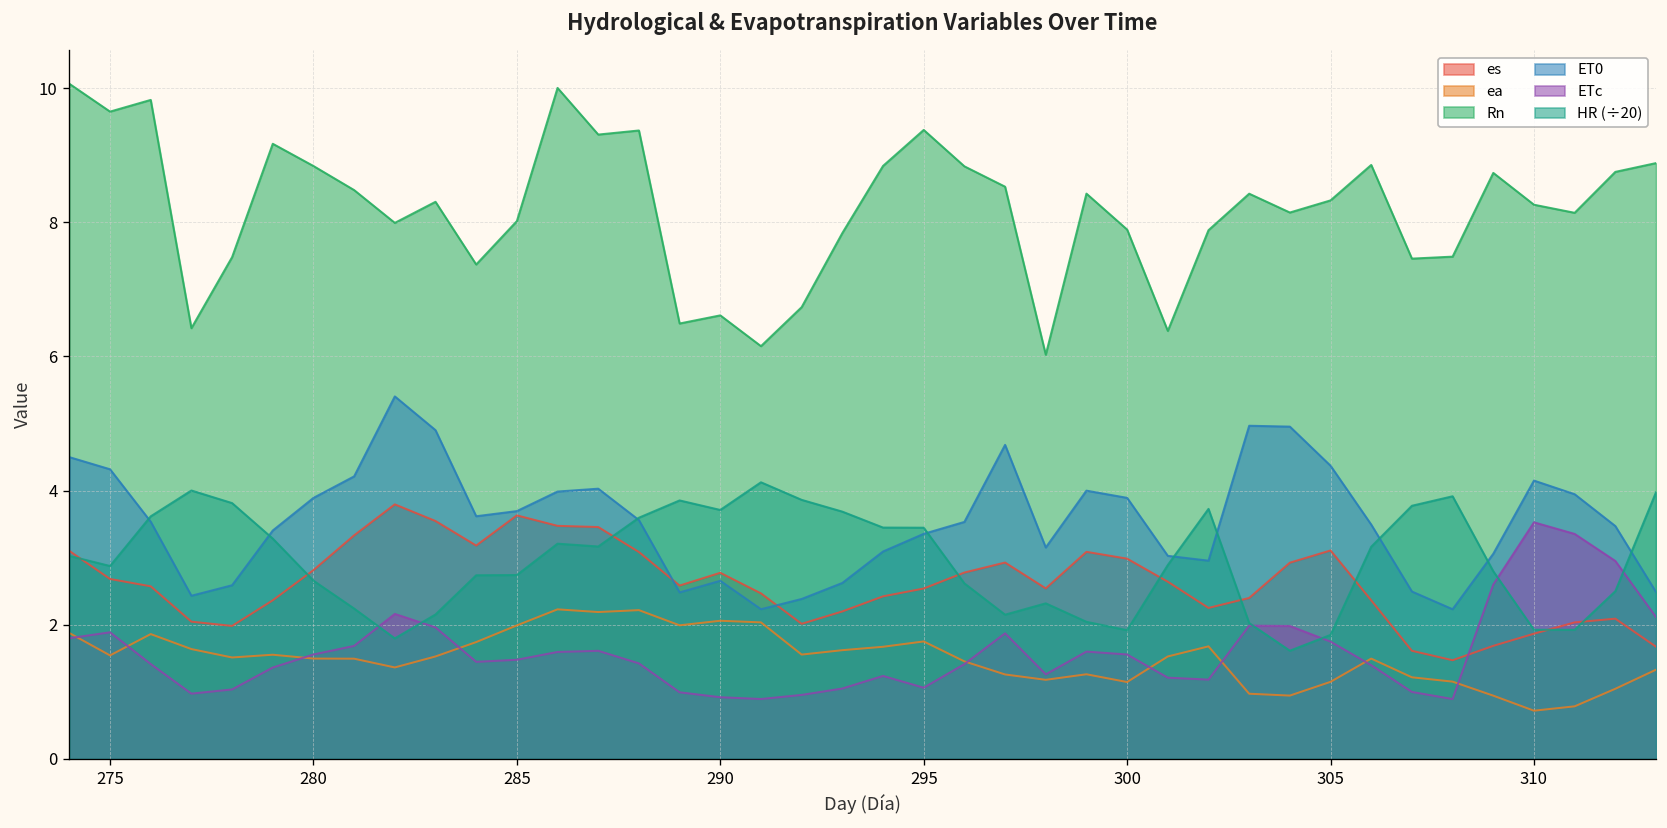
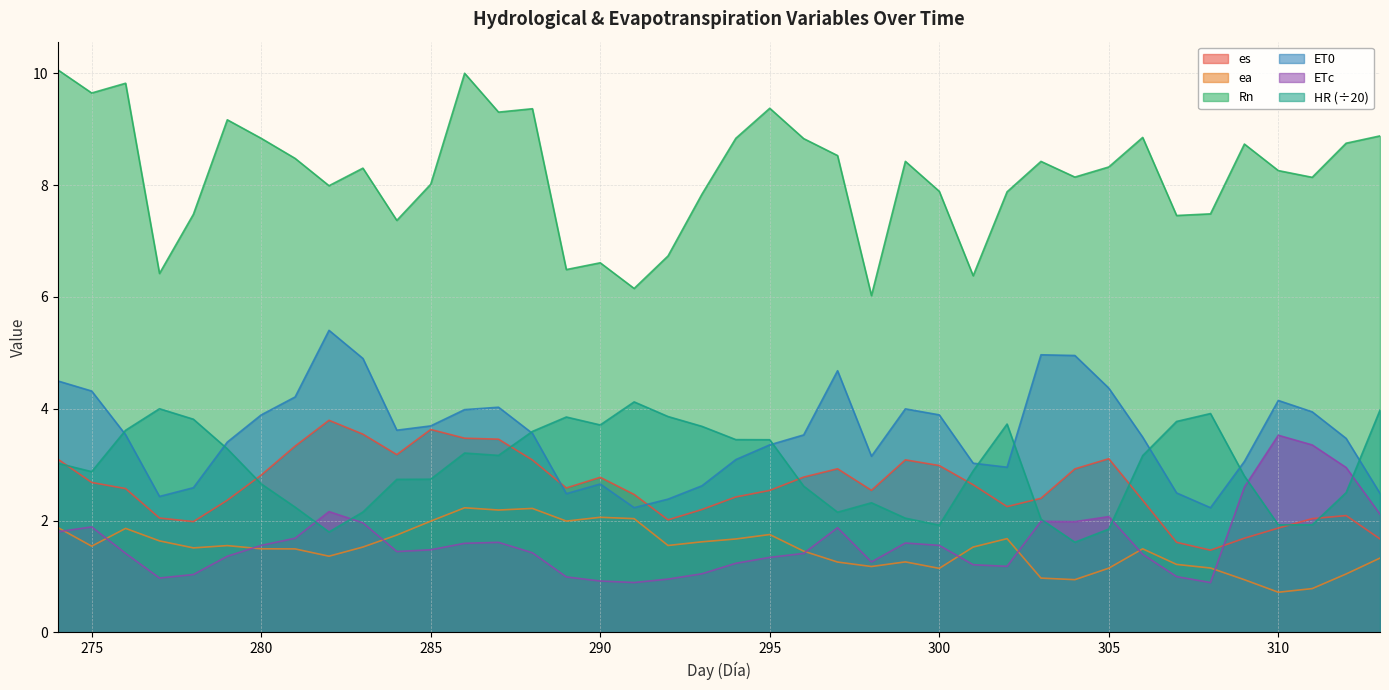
ETc, 295: 1.1 -> 1.3
ETc, 305: 1.7 -> 2.1
